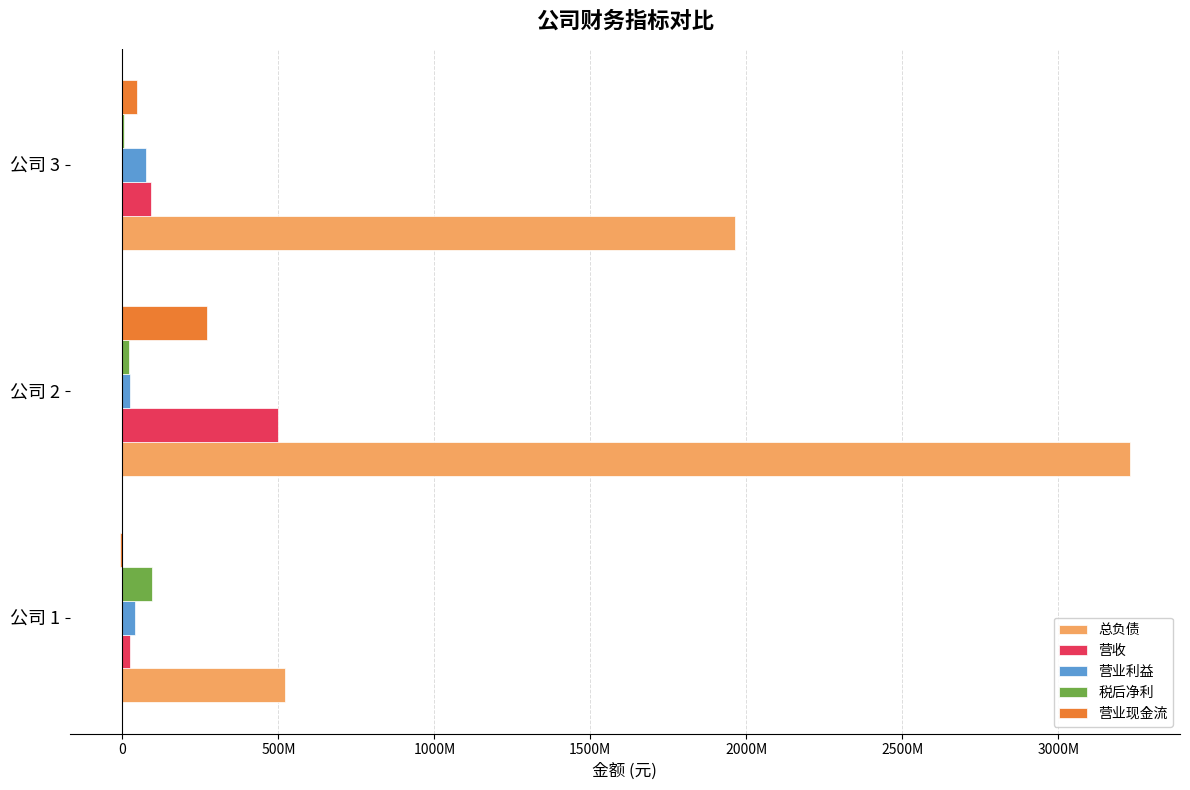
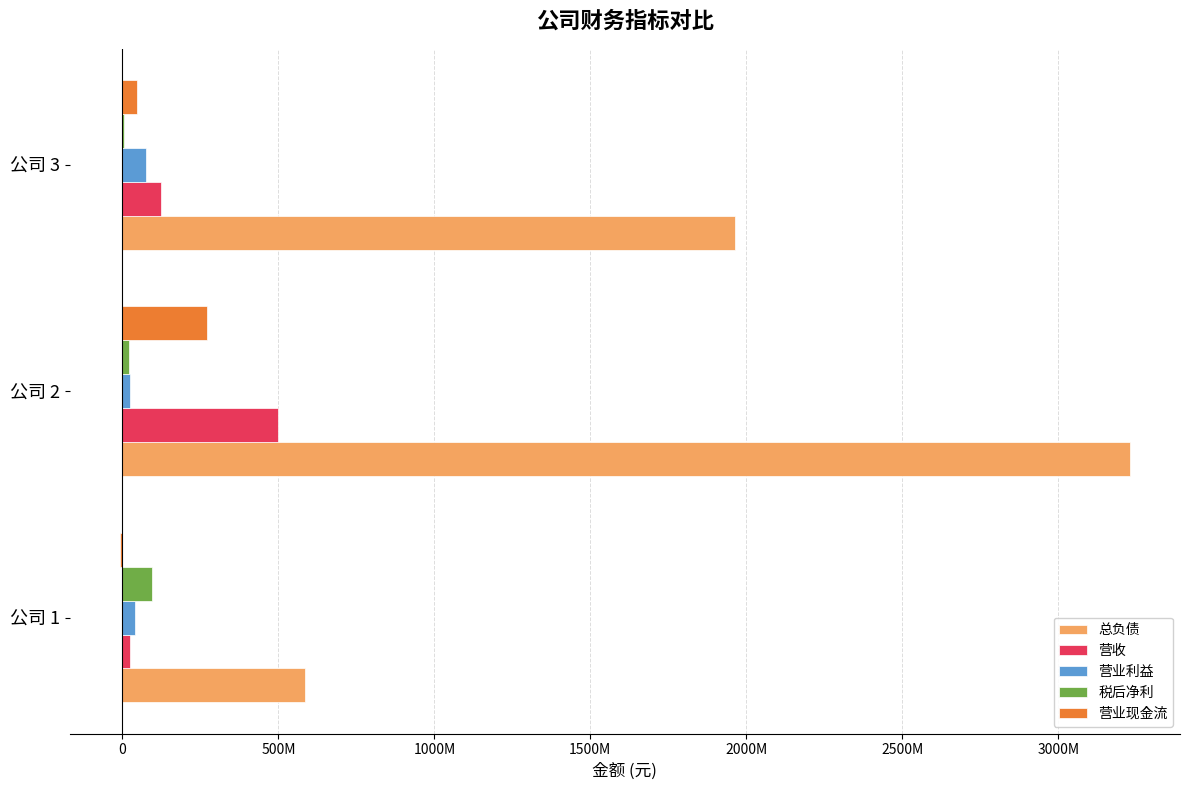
营收, 公司 3: 90000000 -> 120000000
总负债, 公司 1: 520000000 -> 590000000
